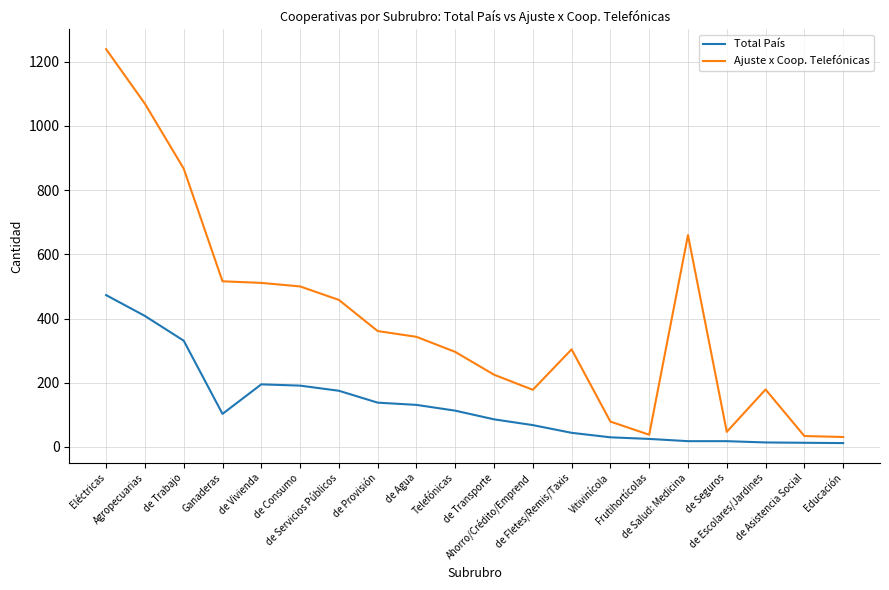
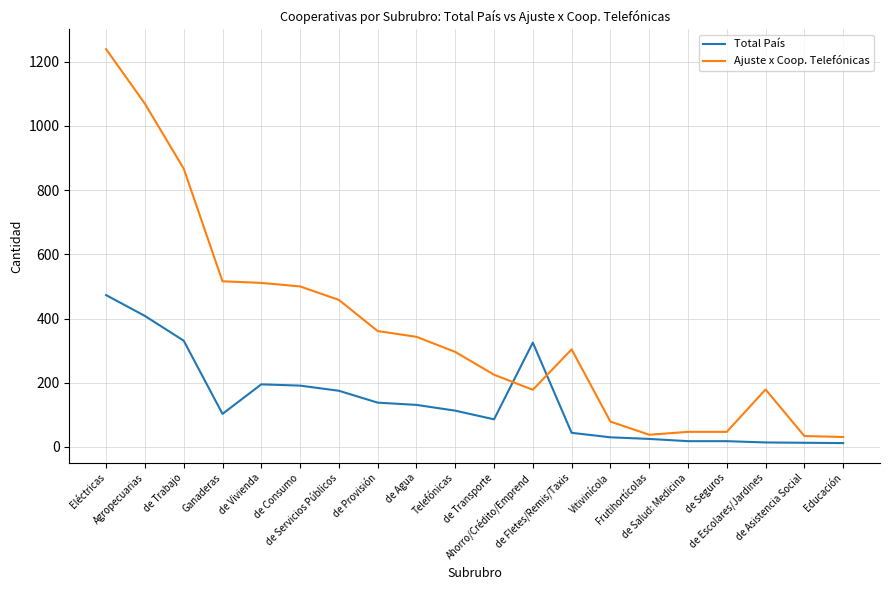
Total País, Ahorro/Crédito/Emprend: 70 -> 330
Ajuste x Coop. Telefónicas, de Salud: Medicina: 660 -> 50
